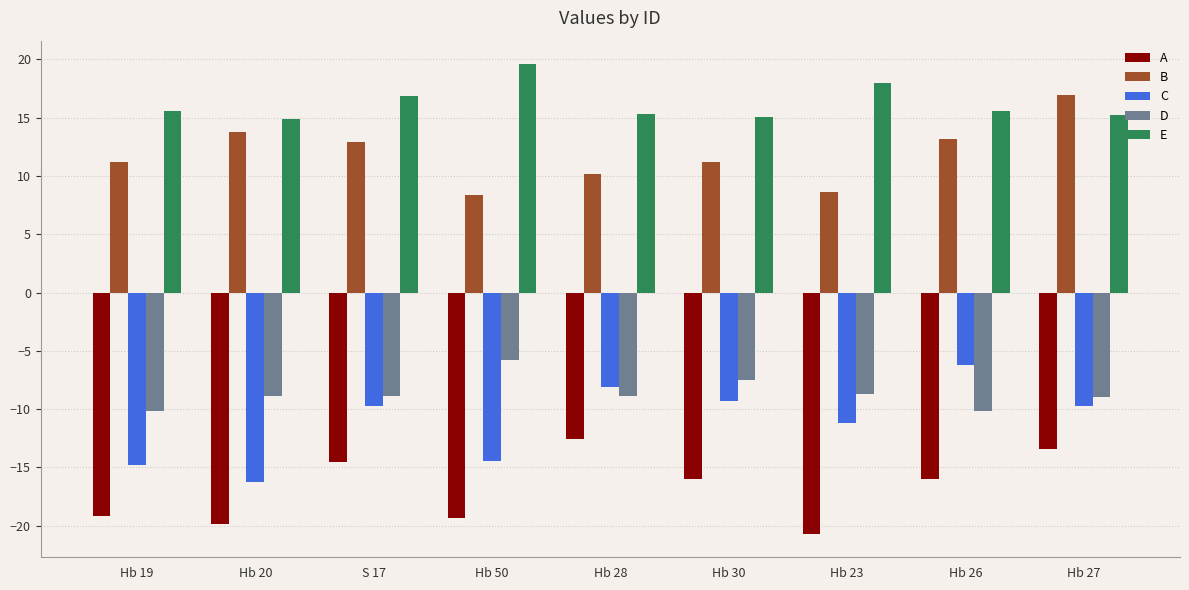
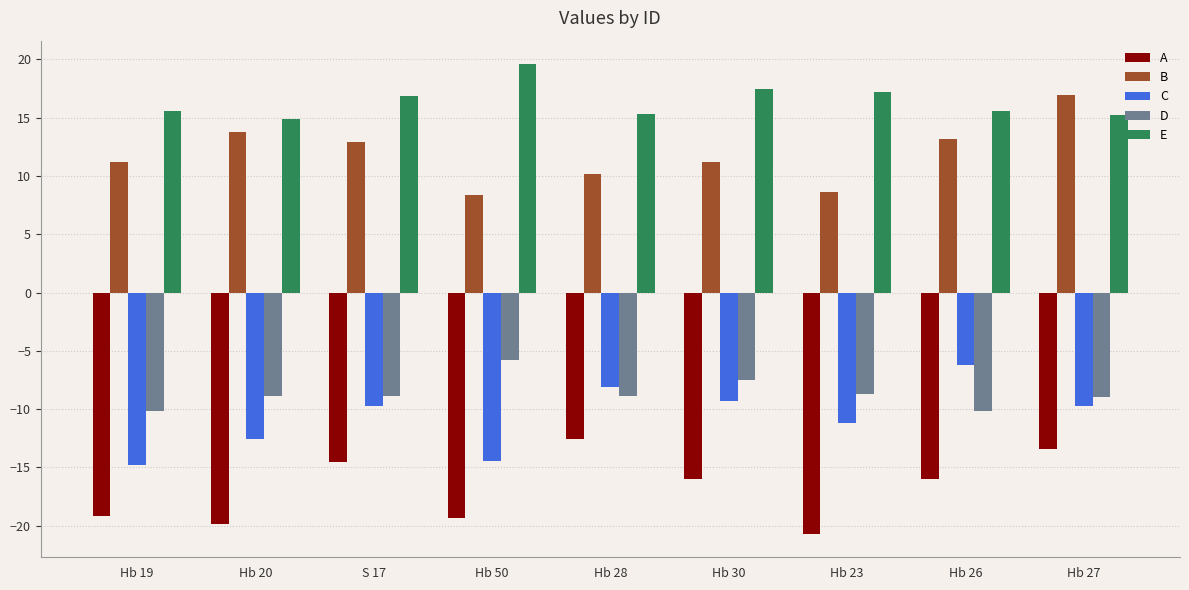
C, Hb 20: -16.3 -> -12.6
E, Hb 30: 15.0 -> 17.5
E, Hb 23: 18.0 -> 17.2
